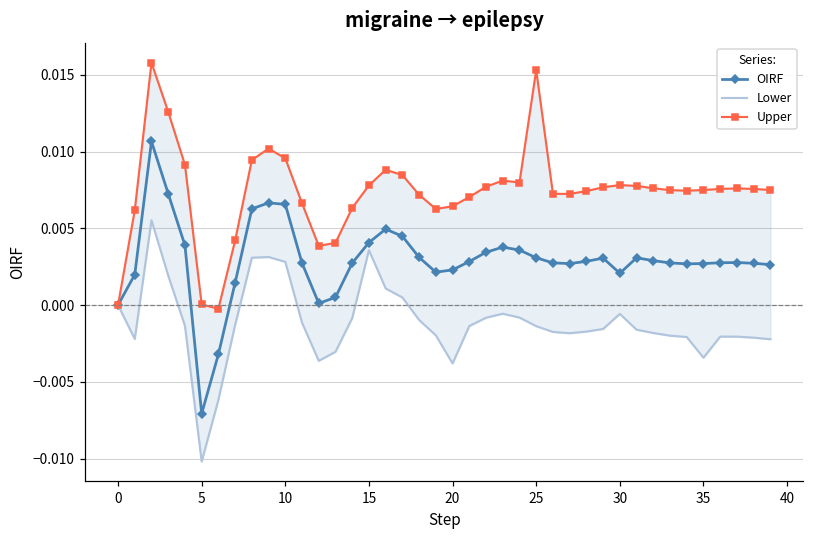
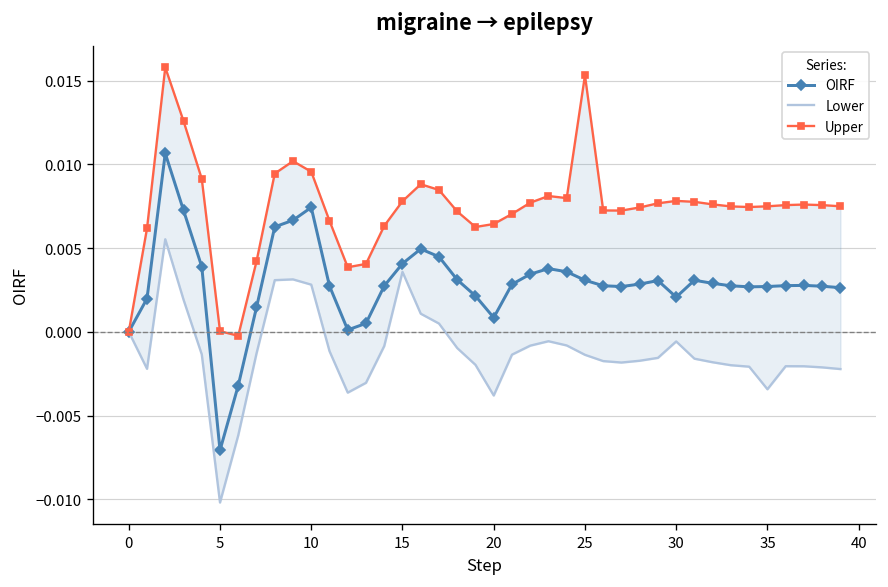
OIRF, 10: 0.0066 -> 0.0074
OIRF, 20: 0.0023 -> 0.0008
